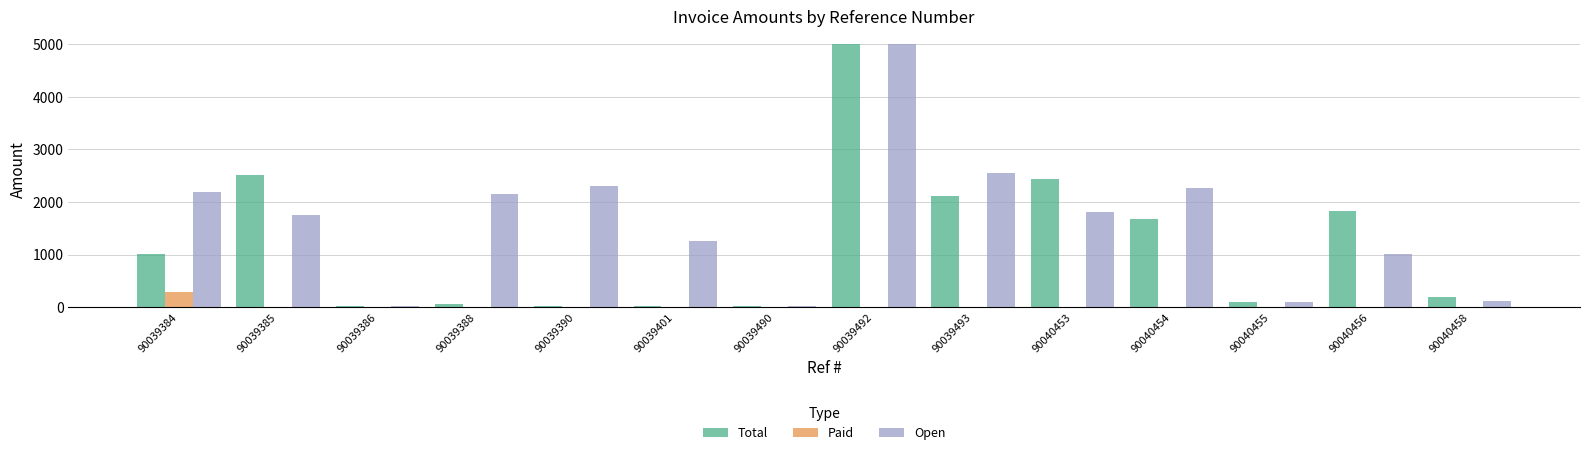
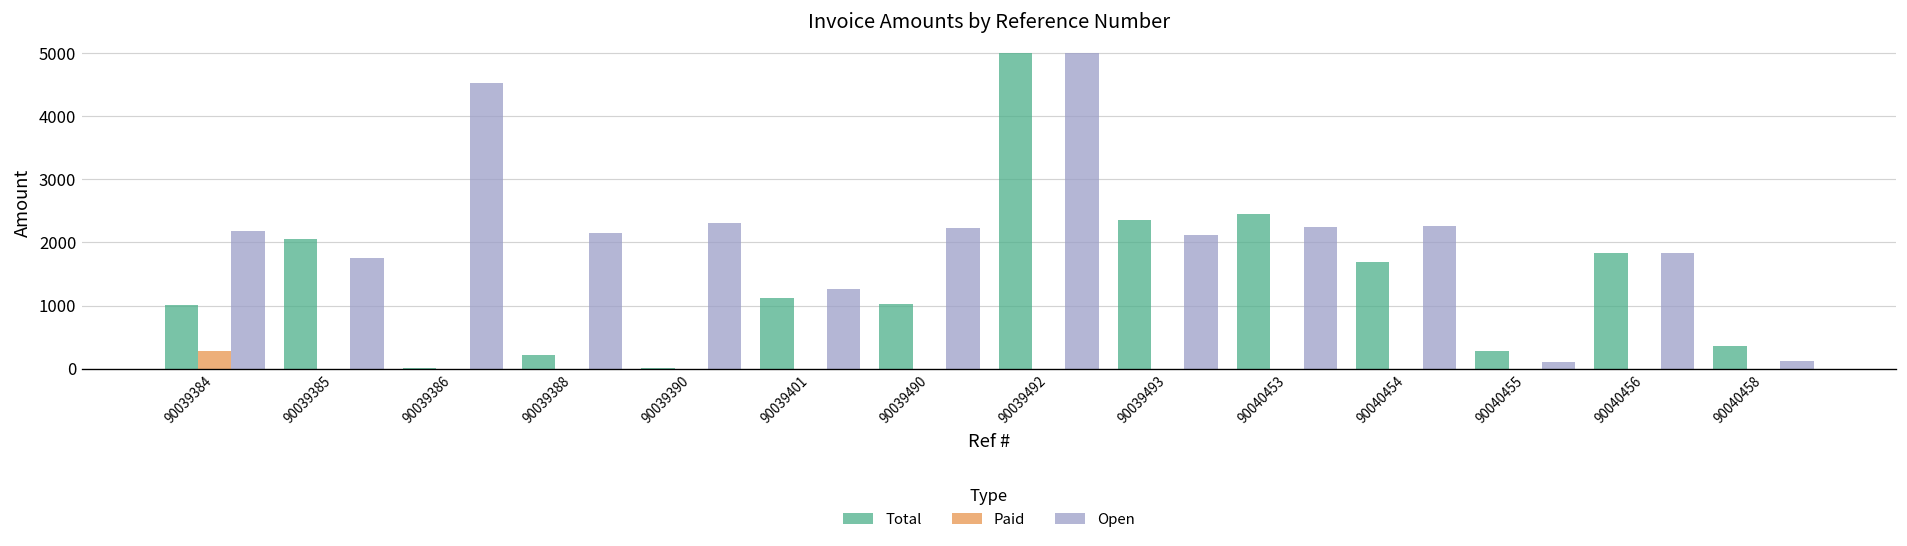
Total, 90039385: 2500 -> 2100
Open, 90039386: 0 -> 4500
Total, 90039388: 100 -> 200
Total, 90039401: 0 -> 1100
Total, 90039490: 0 -> 1000
Open, 90039490: 0 -> 2200
Total, 90039493: 2100 -> 2400
Open, 90039493: 2600 -> 2100
Open, 90040453: 1800 -> 2200
Total, 90040455: 100 -> 300
Open, 90040456: 1000 -> 1800
Total, 90040458: 200 -> 400
